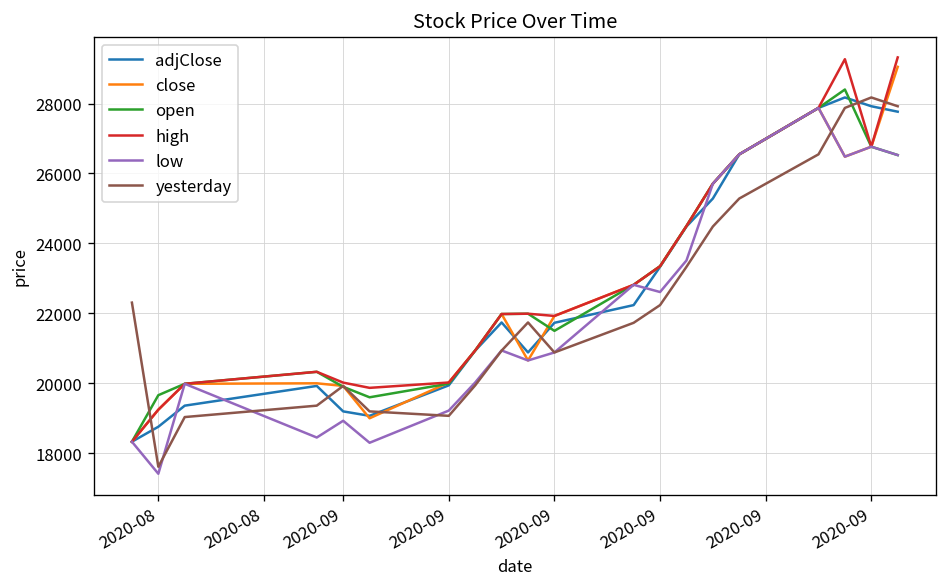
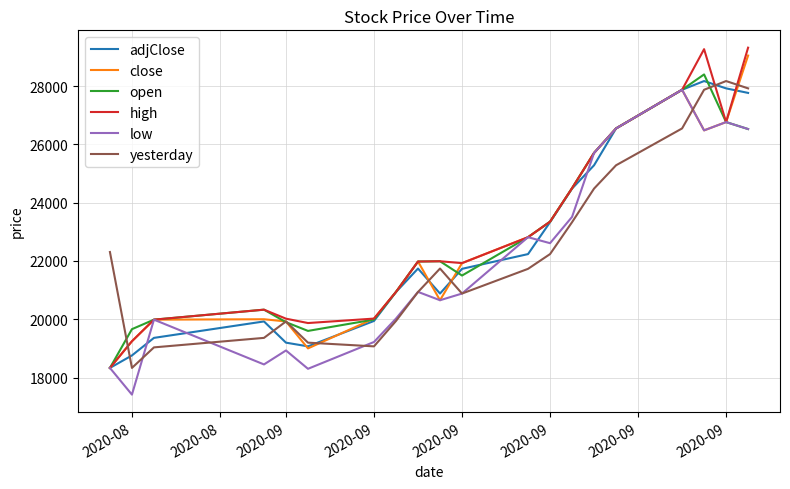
yesterday, 2020-08: 17600 -> 18300
